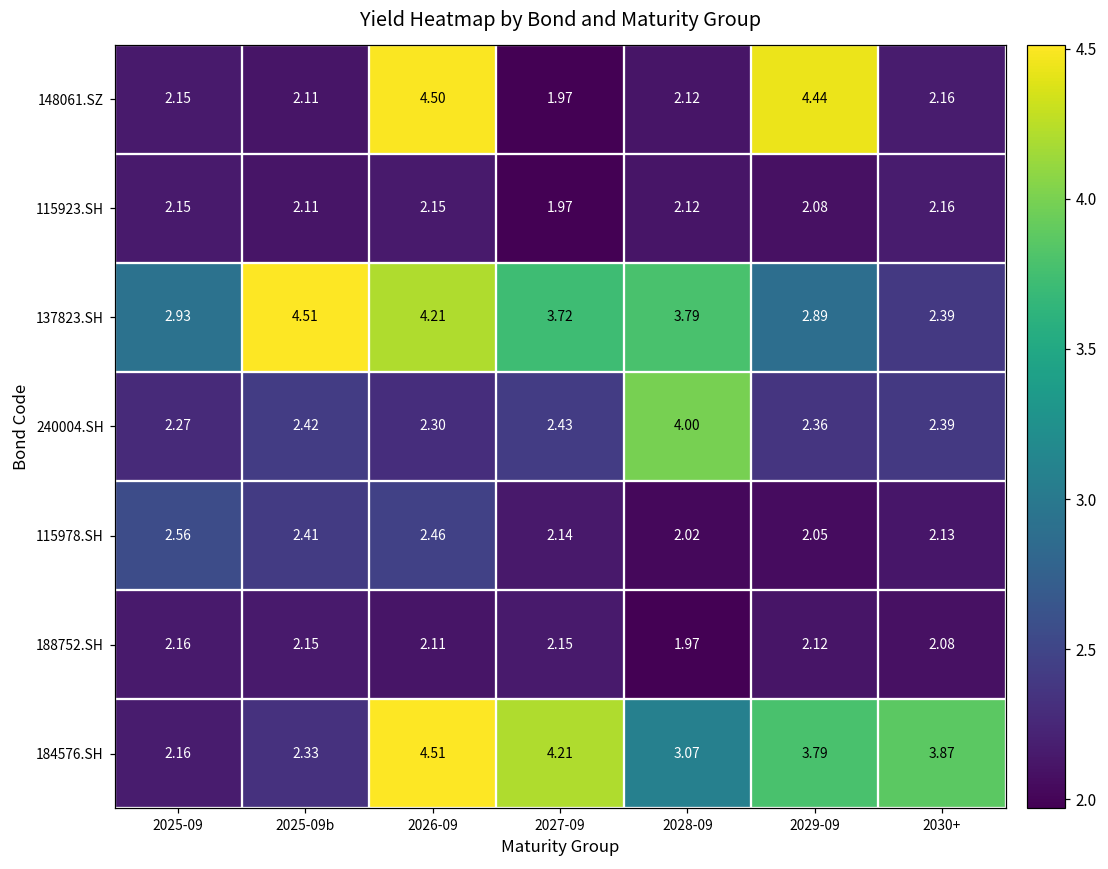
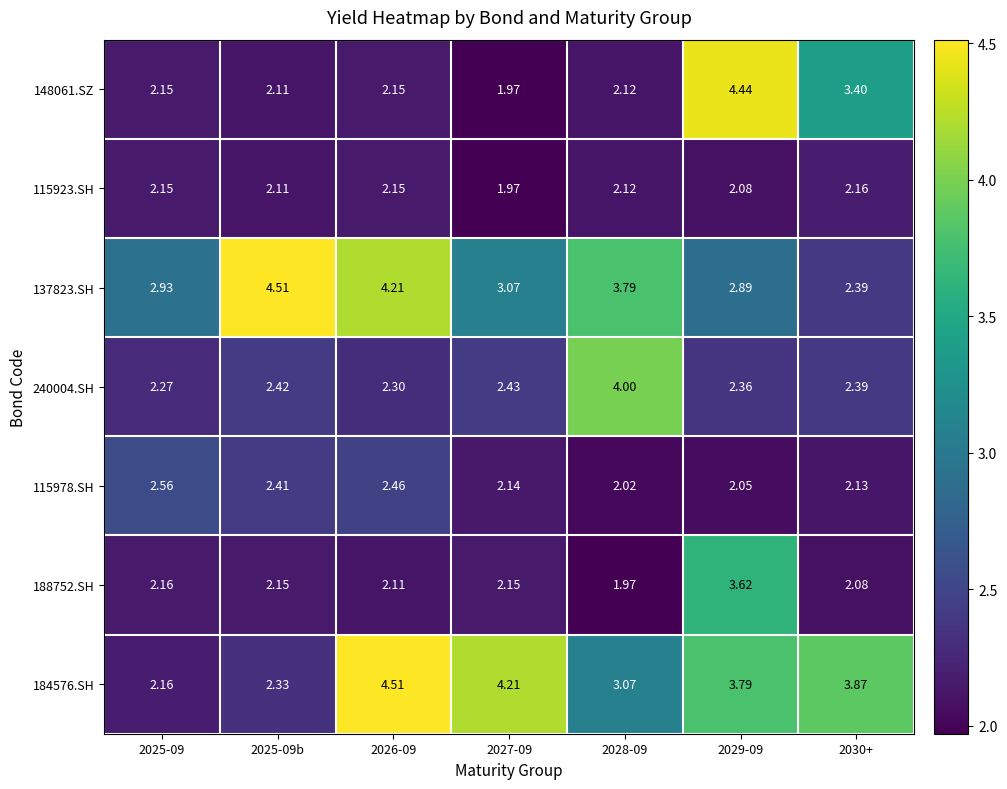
148061.SZ, 2026-09: 4.50 -> 2.15
148061.SZ, 2030+: 2.16 -> 3.40
137823.SH, 2027-09: 3.72 -> 3.07
188752.SH, 2029-09: 2.12 -> 3.62
